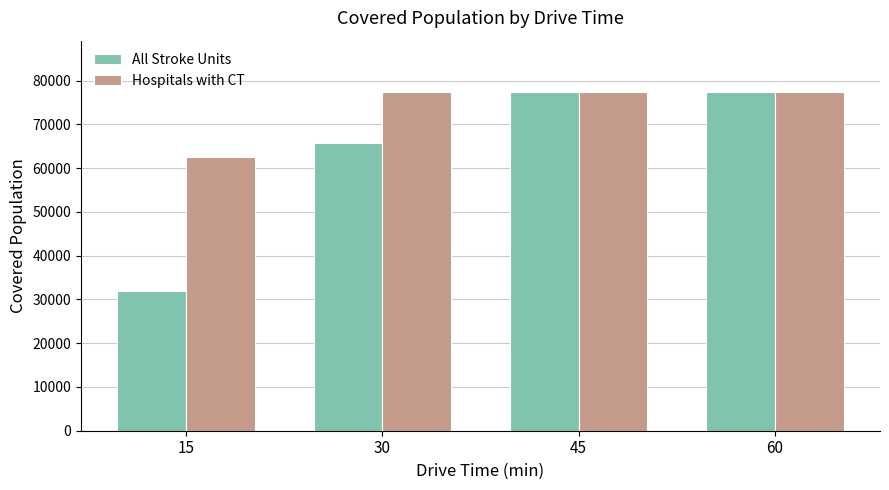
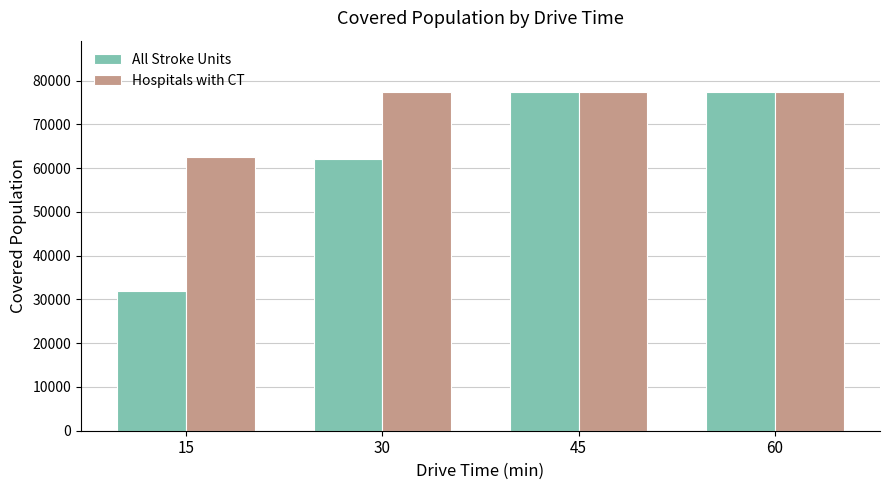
All Stroke Units, 30: 66000 -> 62000
